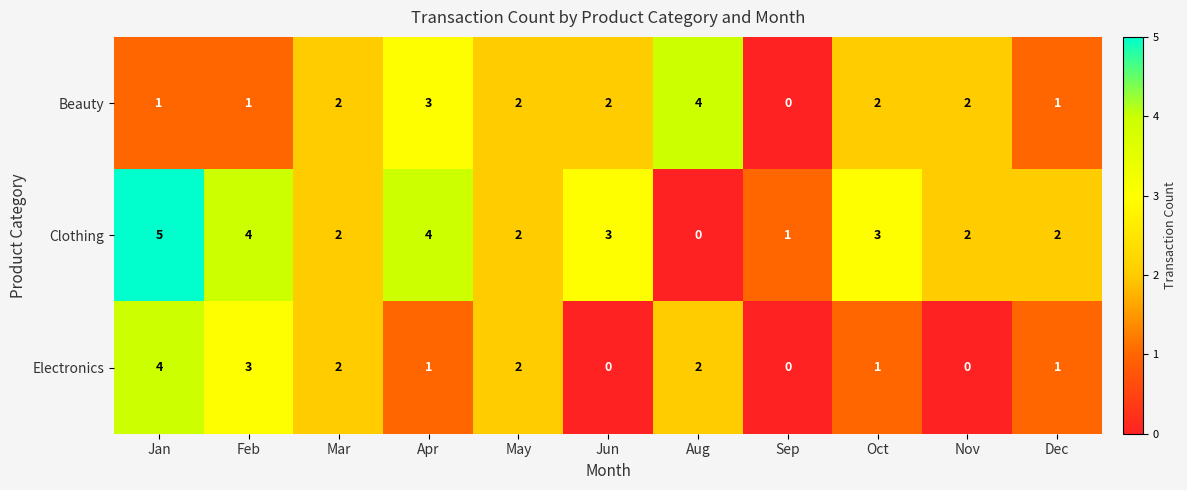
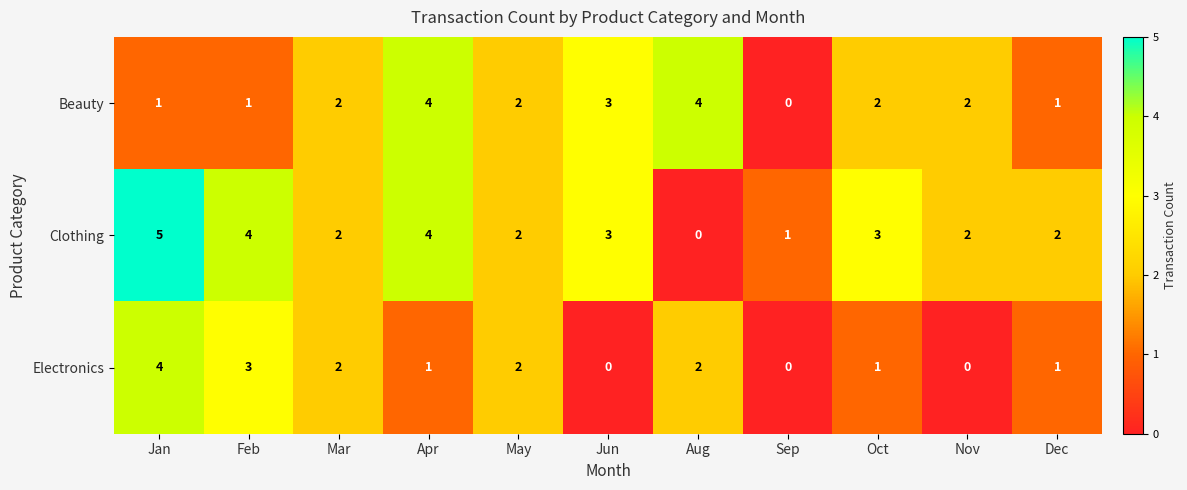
Beauty, Apr: 3 -> 4
Beauty, Jun: 2 -> 3
